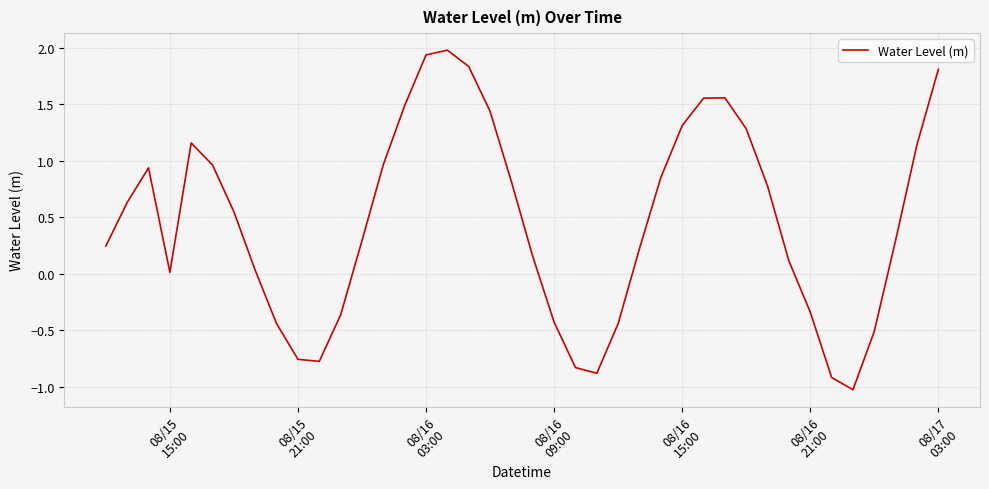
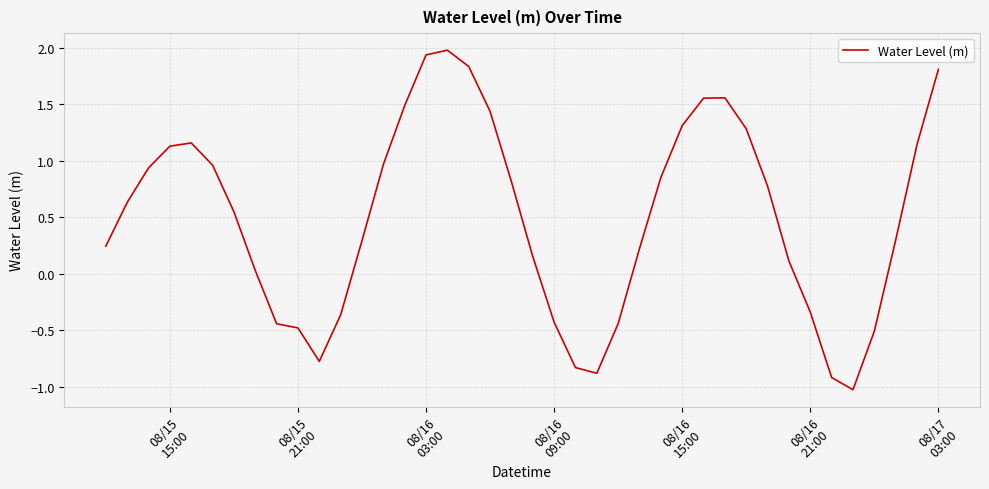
08/15 15:00: 0.01 -> 1.13
08/15 21:00: -0.76 -> -0.48
